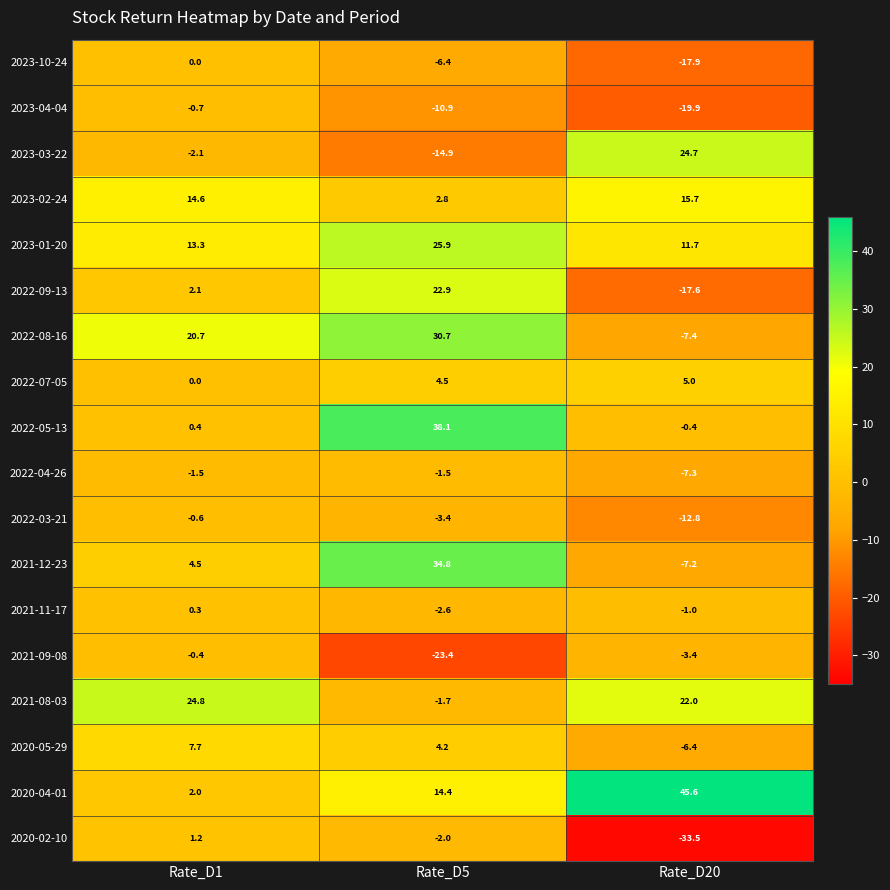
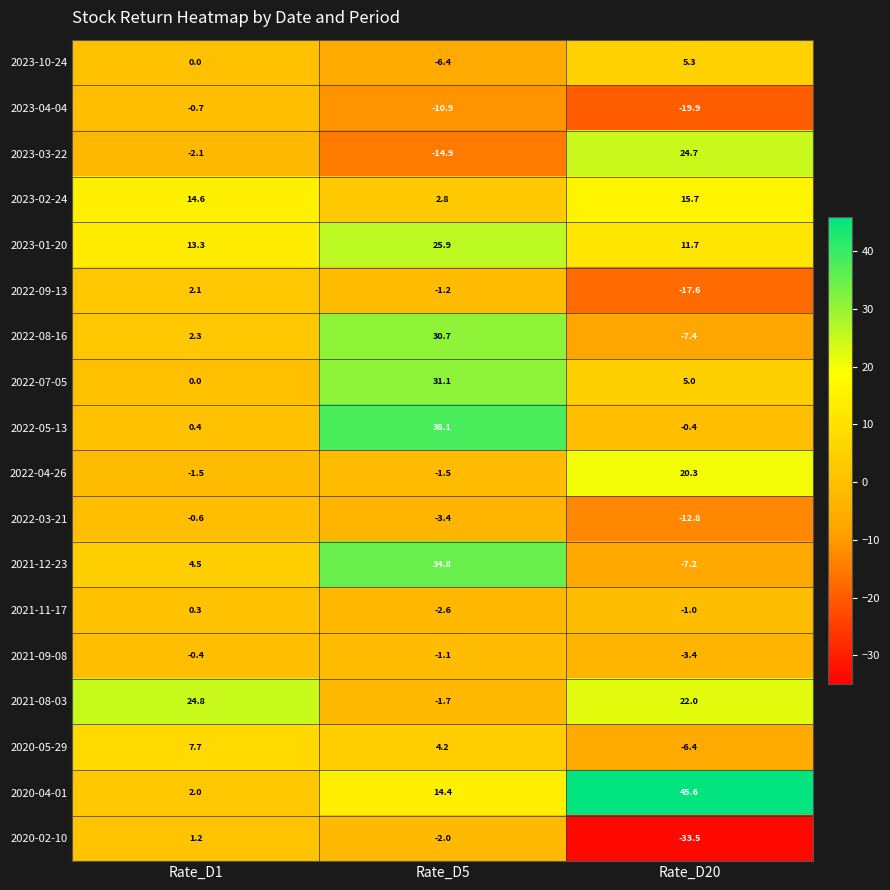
2023-10-24, Rate_D20: -17.9 -> 5.3
2022-09-13, Rate_D5: 22.9 -> -1.2
2022-08-16, Rate_D1: 20.7 -> 2.3
2022-07-05, Rate_D5: 4.5 -> 31.1
2022-04-26, Rate_D20: -7.3 -> 20.3
2021-09-08, Rate_D5: -23.4 -> -1.1
